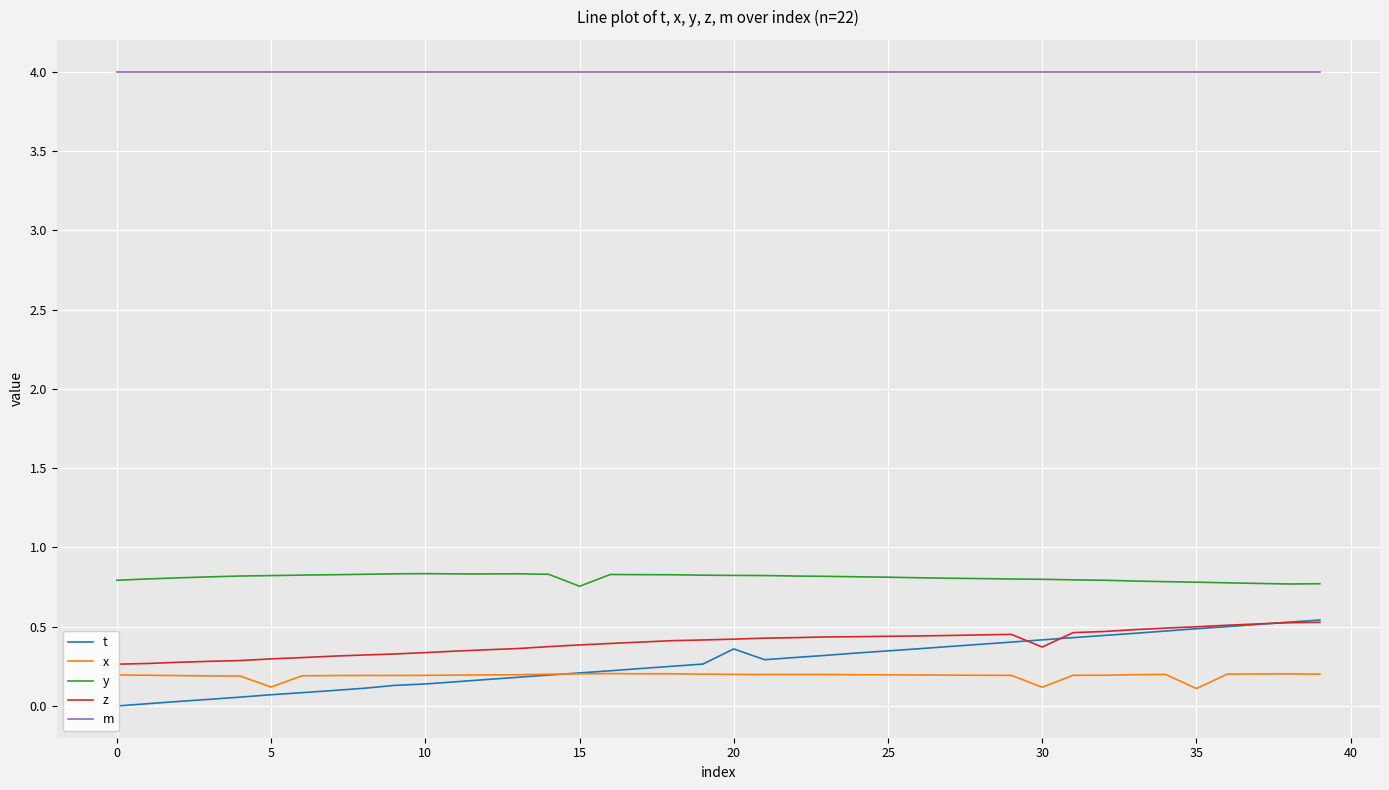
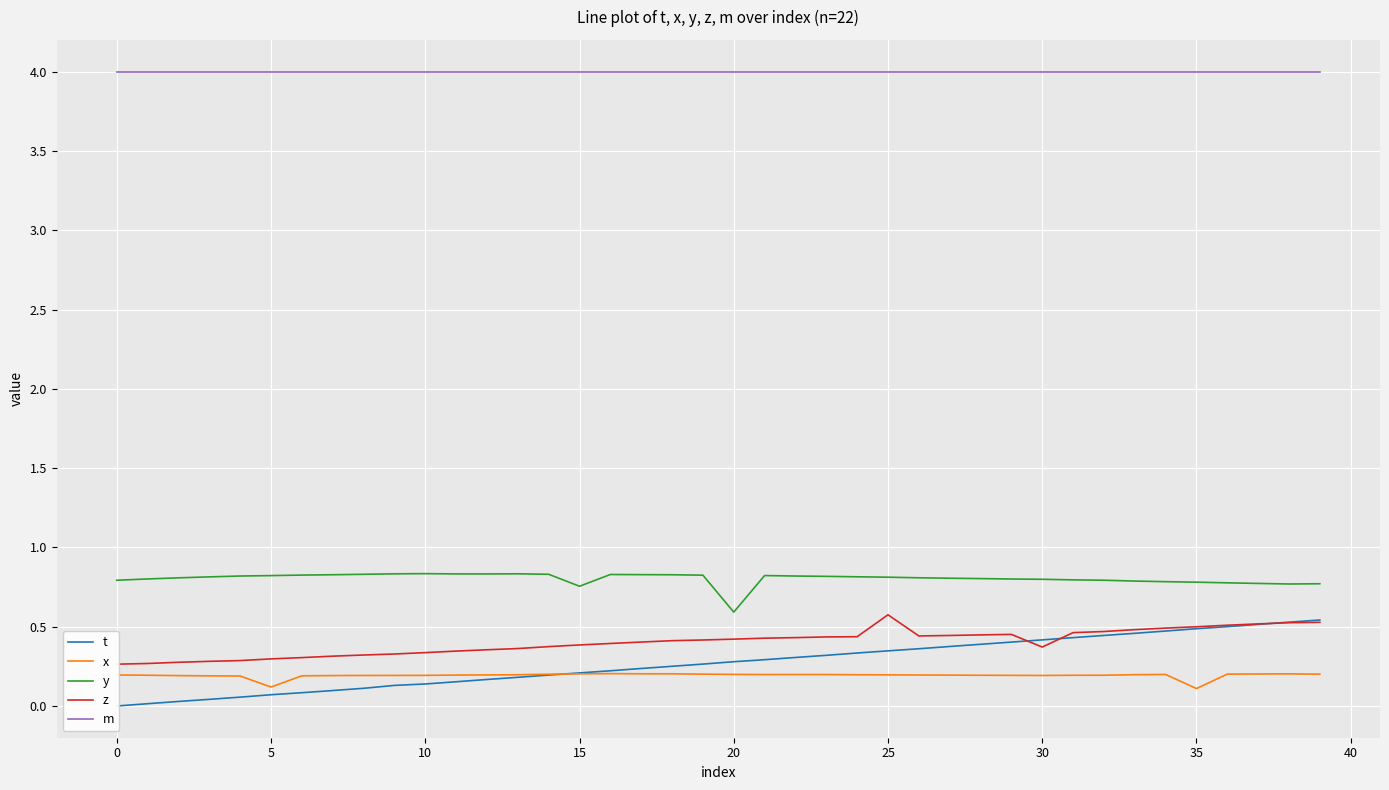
t, 20: 0.36 -> 0.28
y, 20: 0.82 -> 0.59
z, 25: 0.44 -> 0.58
x, 30: 0.12 -> 0.19
